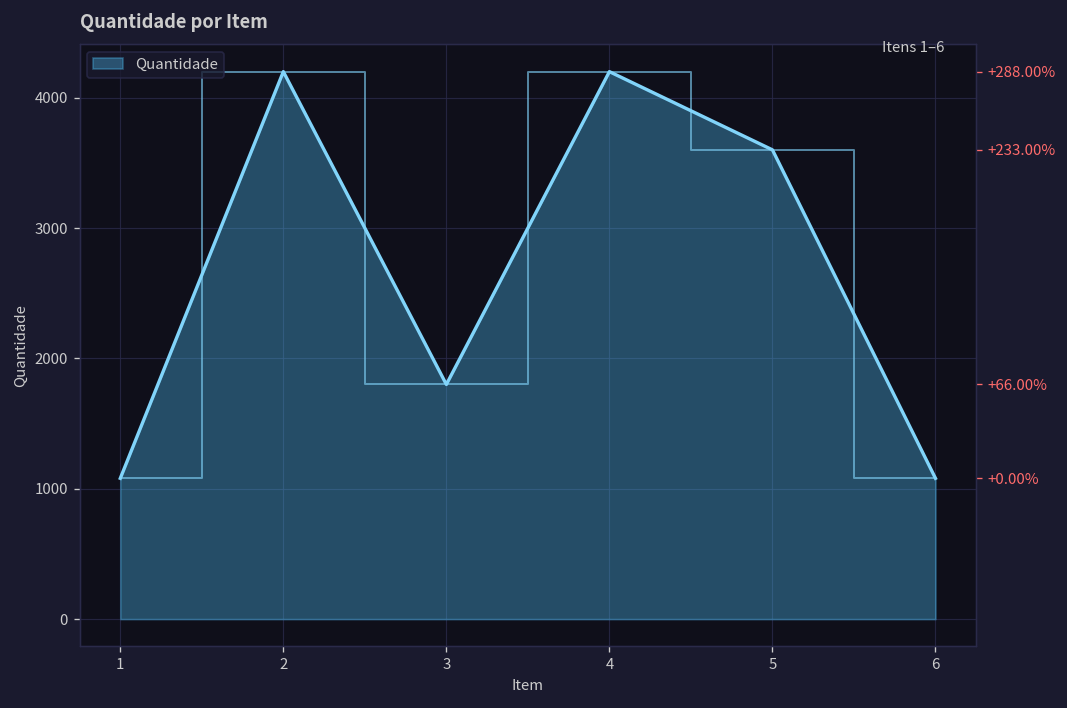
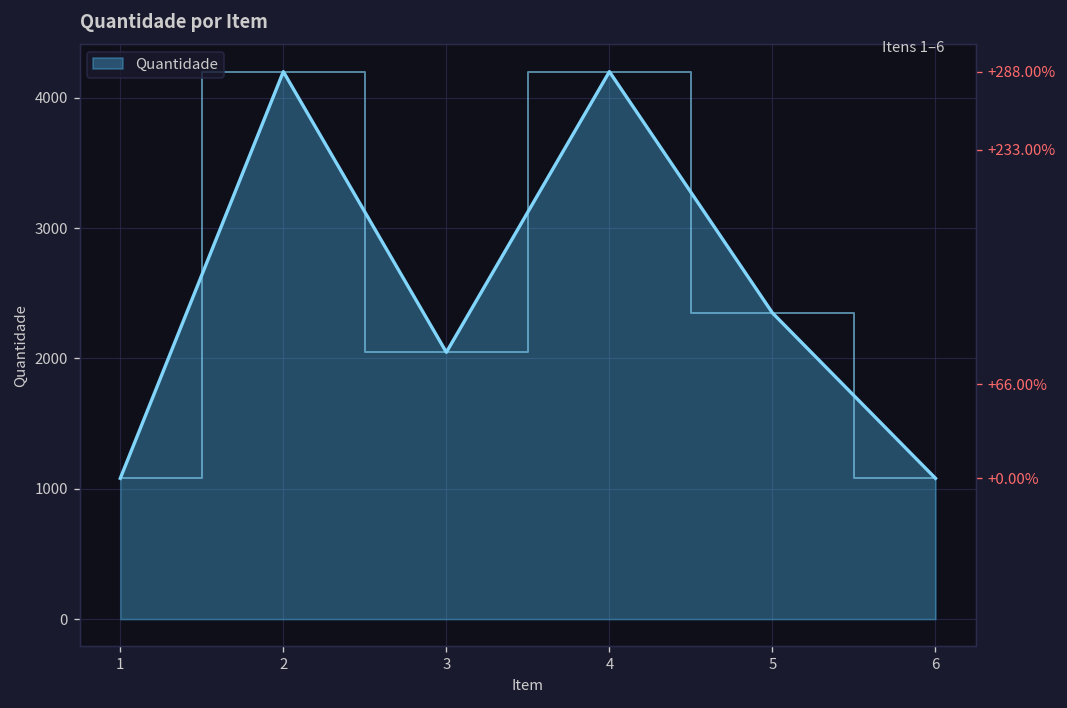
3: 1800 -> 2050
5: 3600 -> 2350
